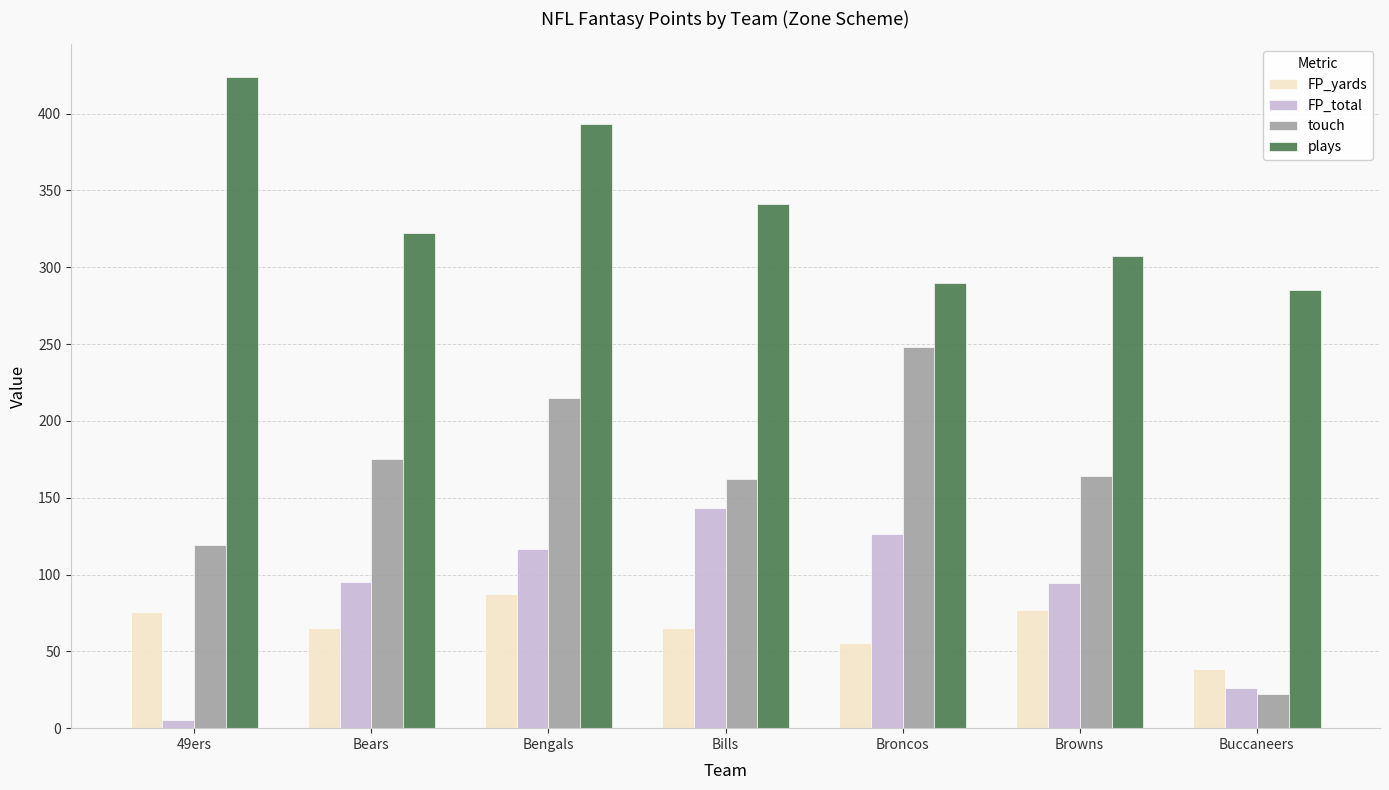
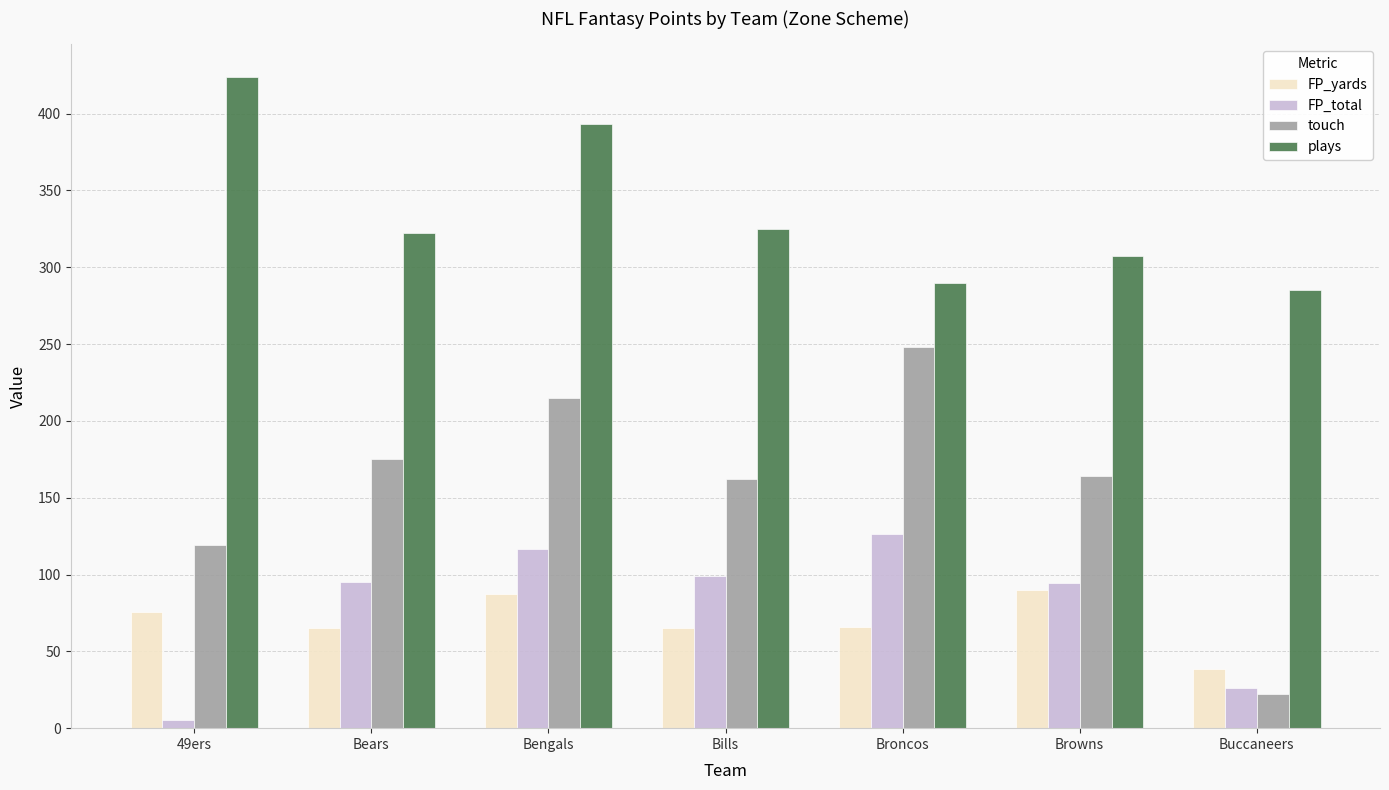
FP_total, Bills: 144 -> 99
plays, Bills: 341 -> 325
FP_yards, Broncos: 55 -> 66
FP_yards, Browns: 77 -> 90
